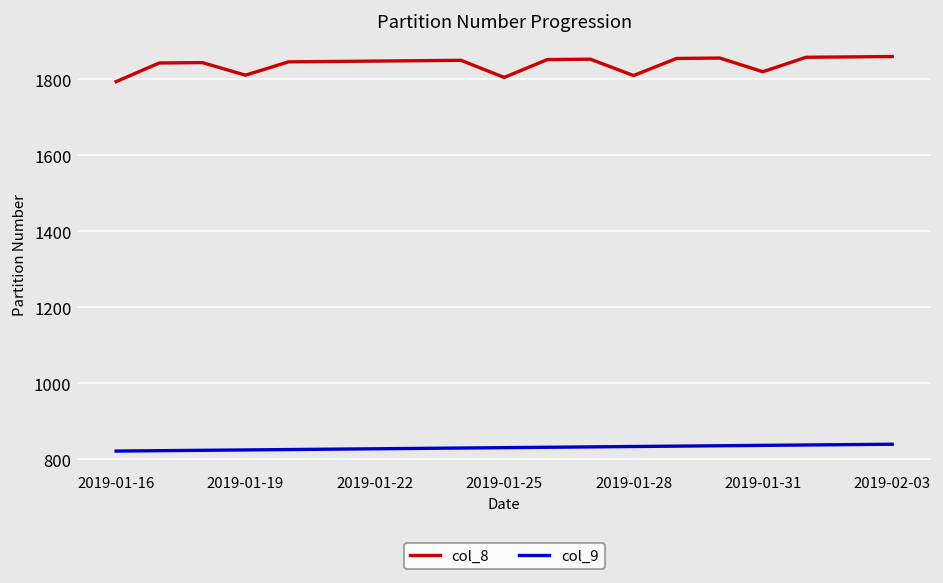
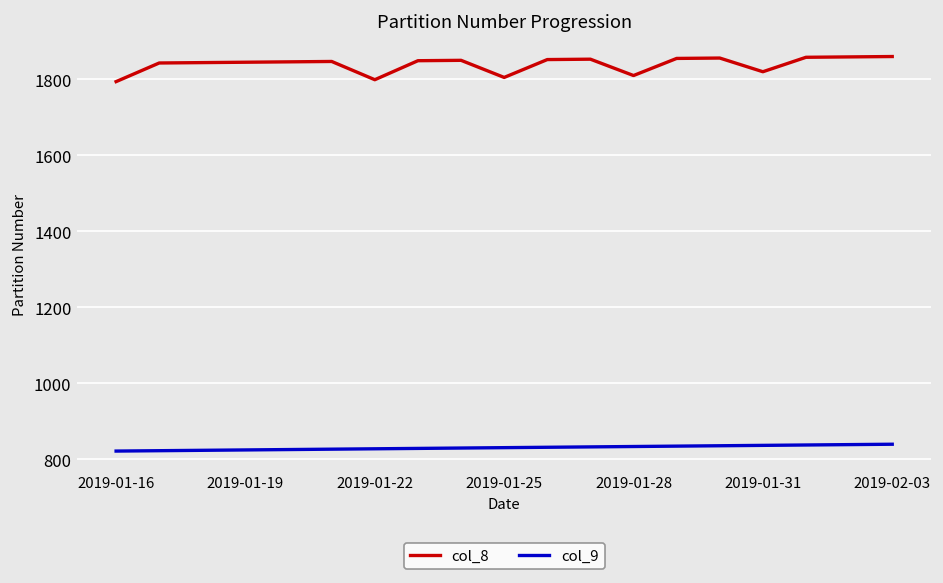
col_8, 2019-01-19: 1810 -> 1850
col_8, 2019-01-22: 1850 -> 1800
